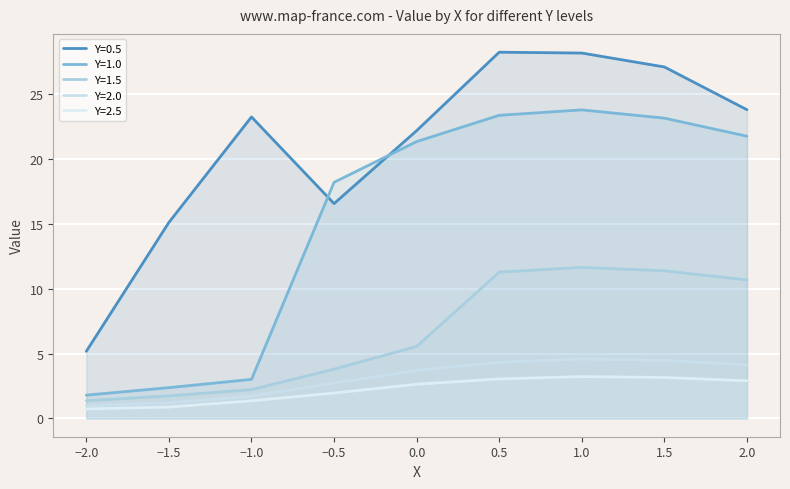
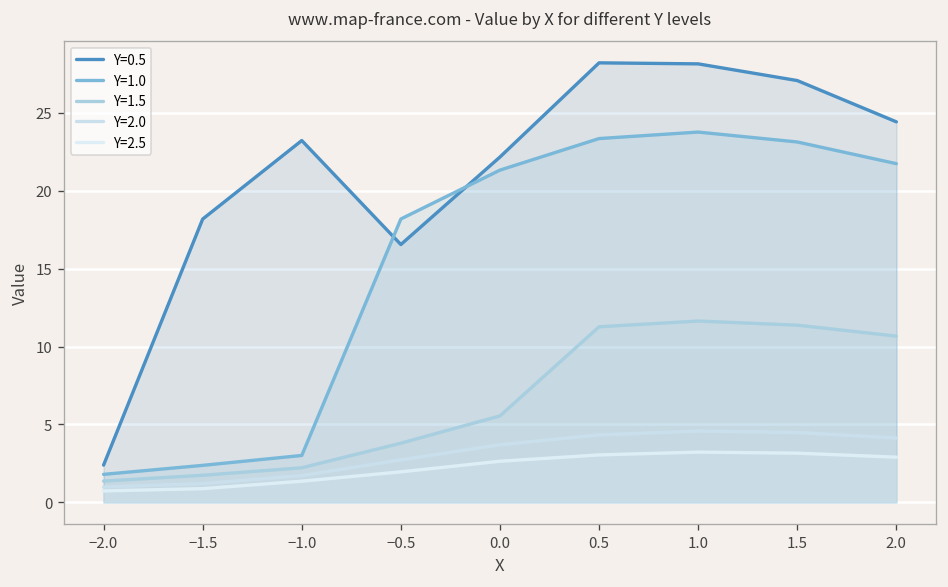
Y=0.5, −2.0: 5.2 -> 2.4
Y=0.5, −1.5: 15.1 -> 18.2
Y=0.5, 2.0: 23.8 -> 24.4
